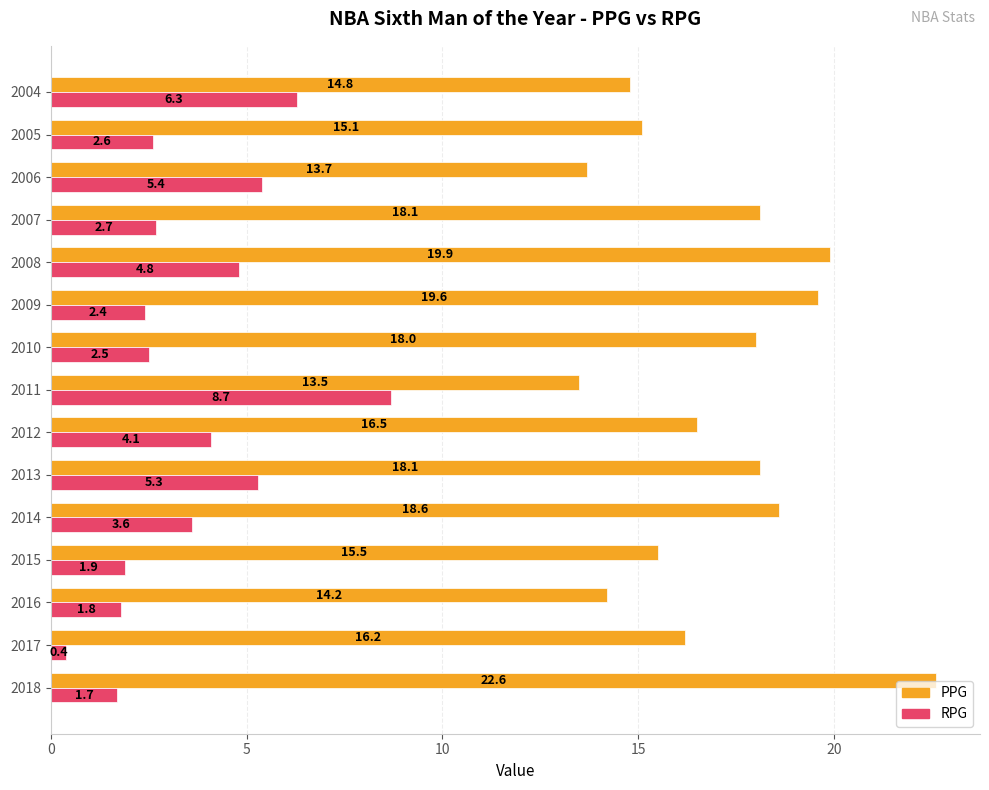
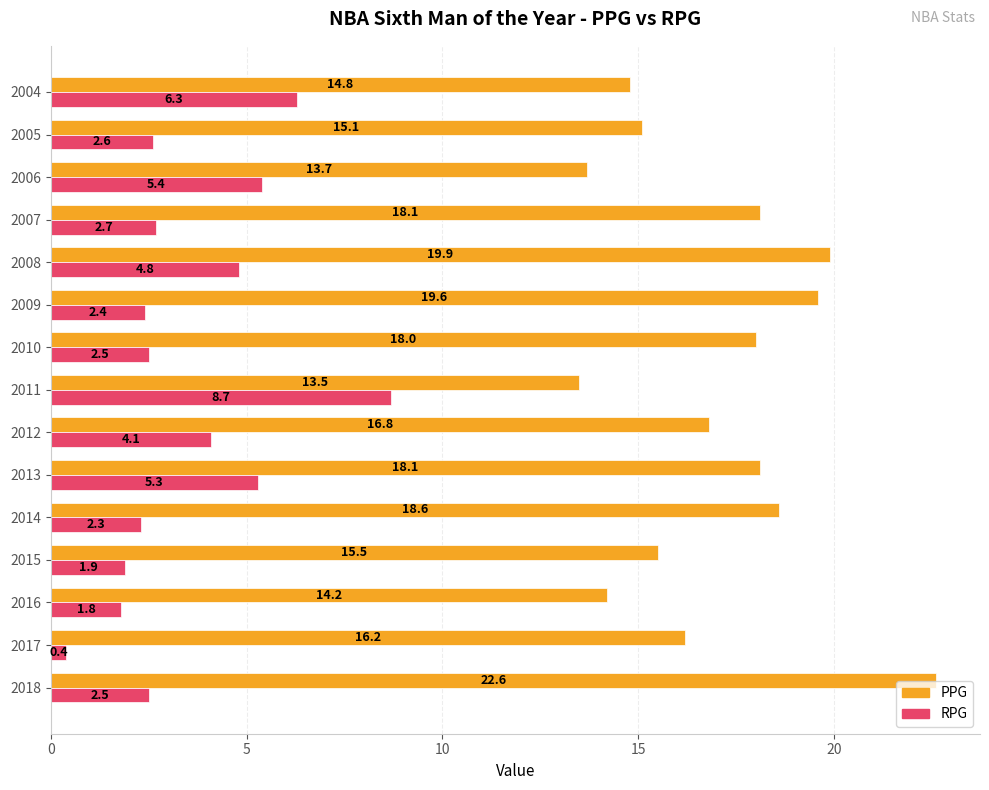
PPG, 2012: 16.5 -> 16.8
RPG, 2014: 3.6 -> 2.3
RPG, 2018: 1.7 -> 2.5
